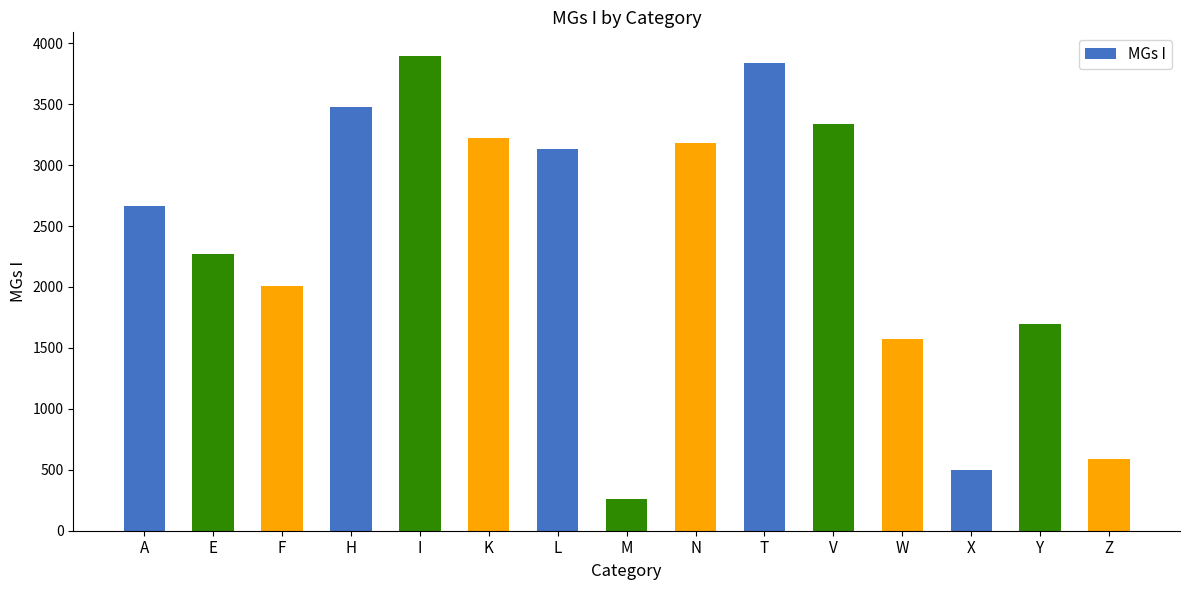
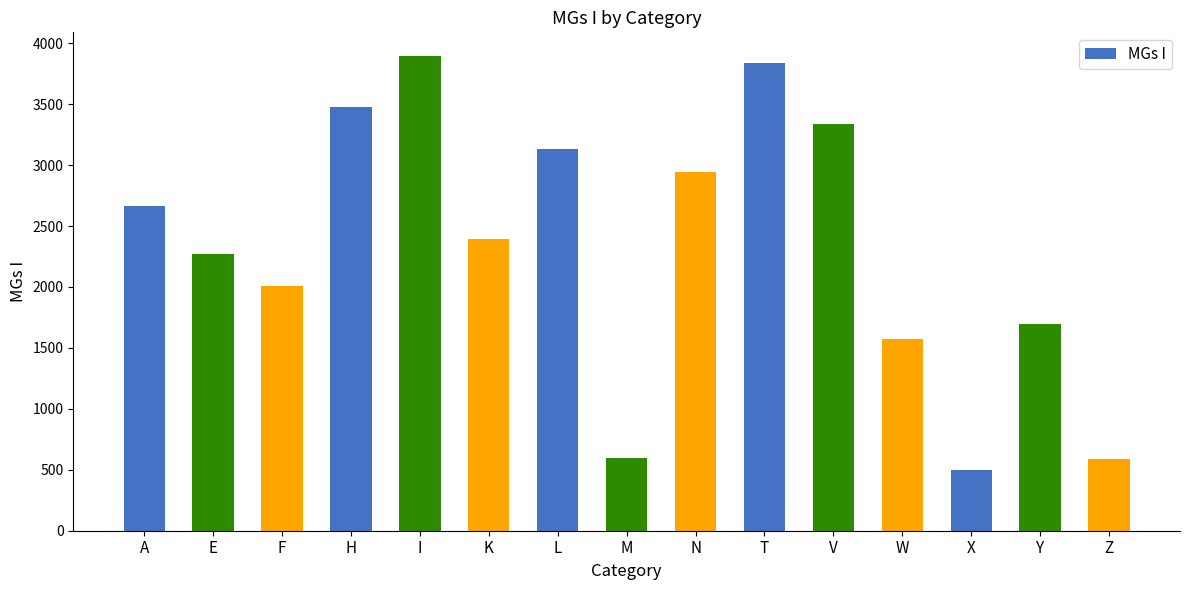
K: 3230 -> 2390
M: 260 -> 600
N: 3180 -> 2950
